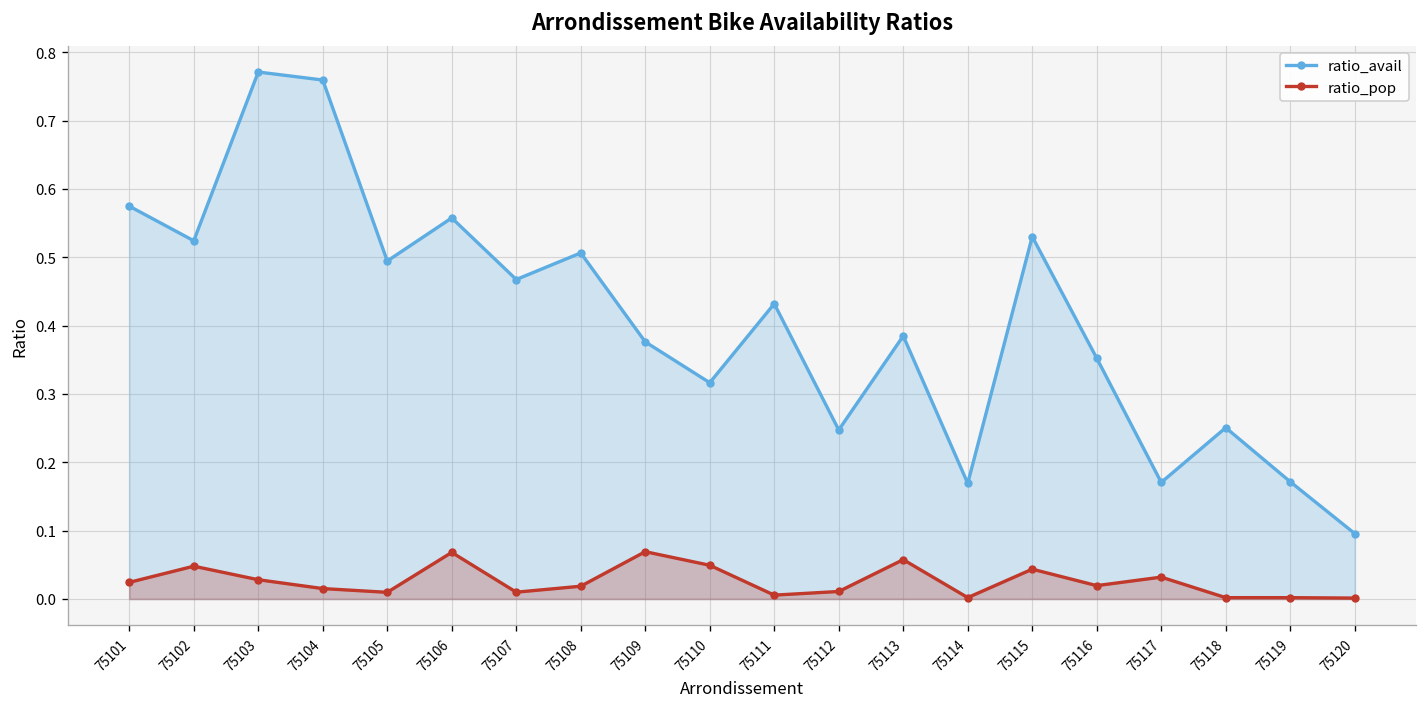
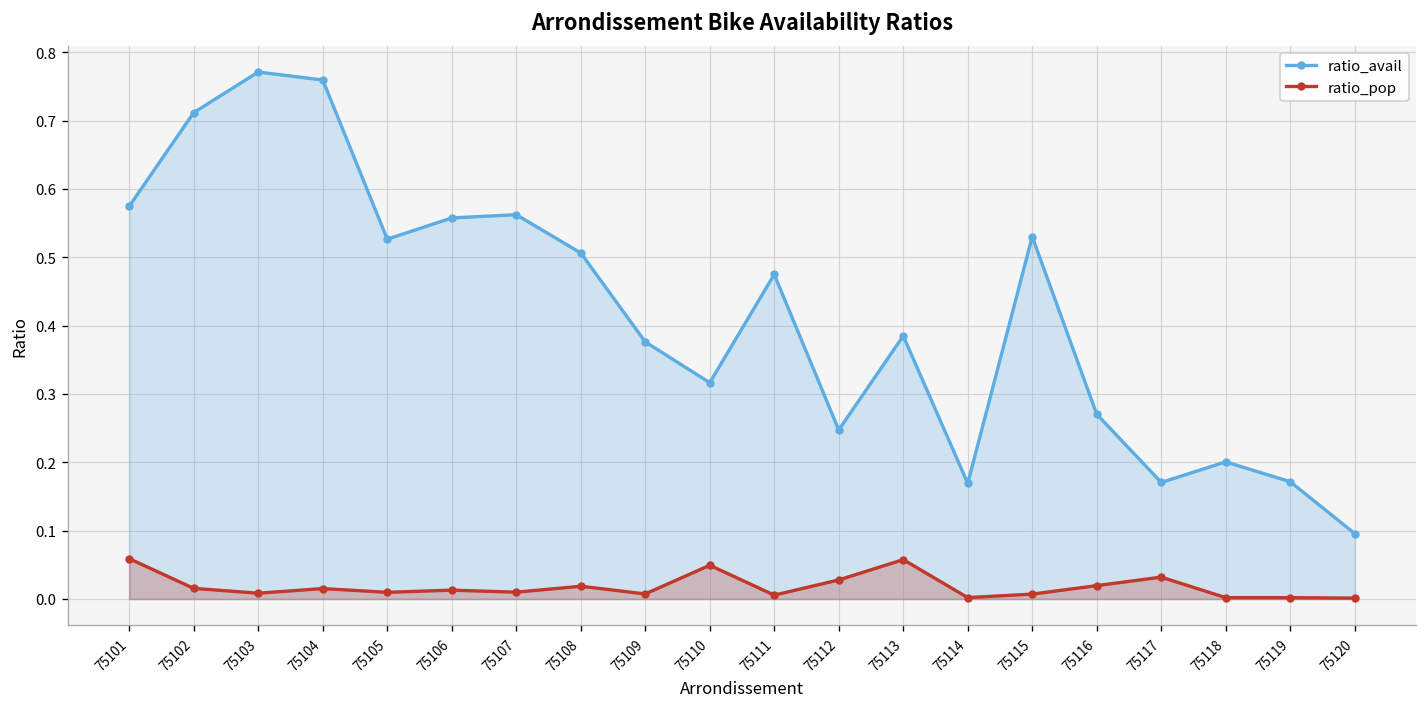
ratio_pop, 75101: 0.02 -> 0.06
ratio_avail, 75102: 0.52 -> 0.71
ratio_pop, 75102: 0.05 -> 0.02
ratio_pop, 75103: 0.03 -> 0.01
ratio_avail, 75105: 0.49 -> 0.53
ratio_pop, 75106: 0.07 -> 0.01
ratio_avail, 75107: 0.47 -> 0.56
ratio_pop, 75109: 0.07 -> 0.01
ratio_avail, 75111: 0.43 -> 0.47
ratio_pop, 75112: 0.01 -> 0.03
ratio_pop, 75115: 0.04 -> 0.01
ratio_avail, 75116: 0.35 -> 0.27
ratio_avail, 75118: 0.25 -> 0.20
